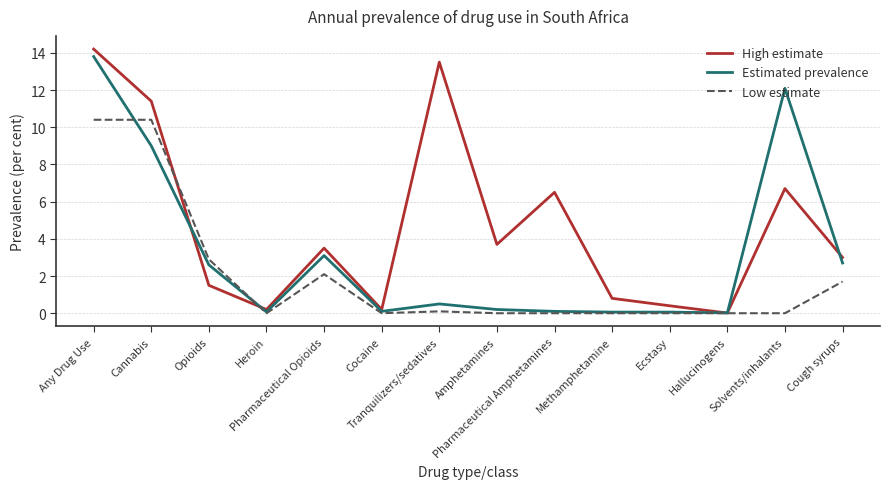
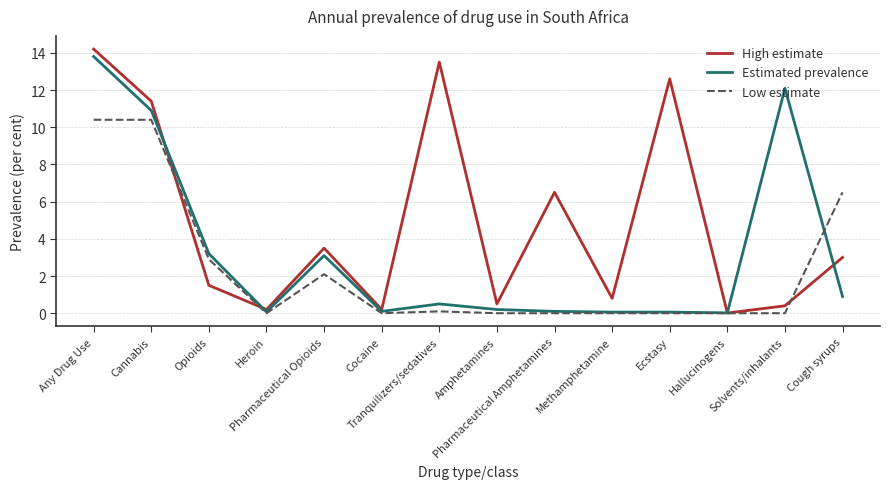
Estimated prevalence, Cannabis: 9.0 -> 10.9
Estimated prevalence, Opioids: 2.6 -> 3.2
High estimate, Amphetamines: 3.7 -> 0.5
High estimate, Ecstasy: 0.4 -> 12.6
High estimate, Solvents/inhalants: 6.7 -> 0.4
Estimated prevalence, Cough syrups: 2.7 -> 0.9
Low estimate, Cough syrups: 1.7 -> 6.5
